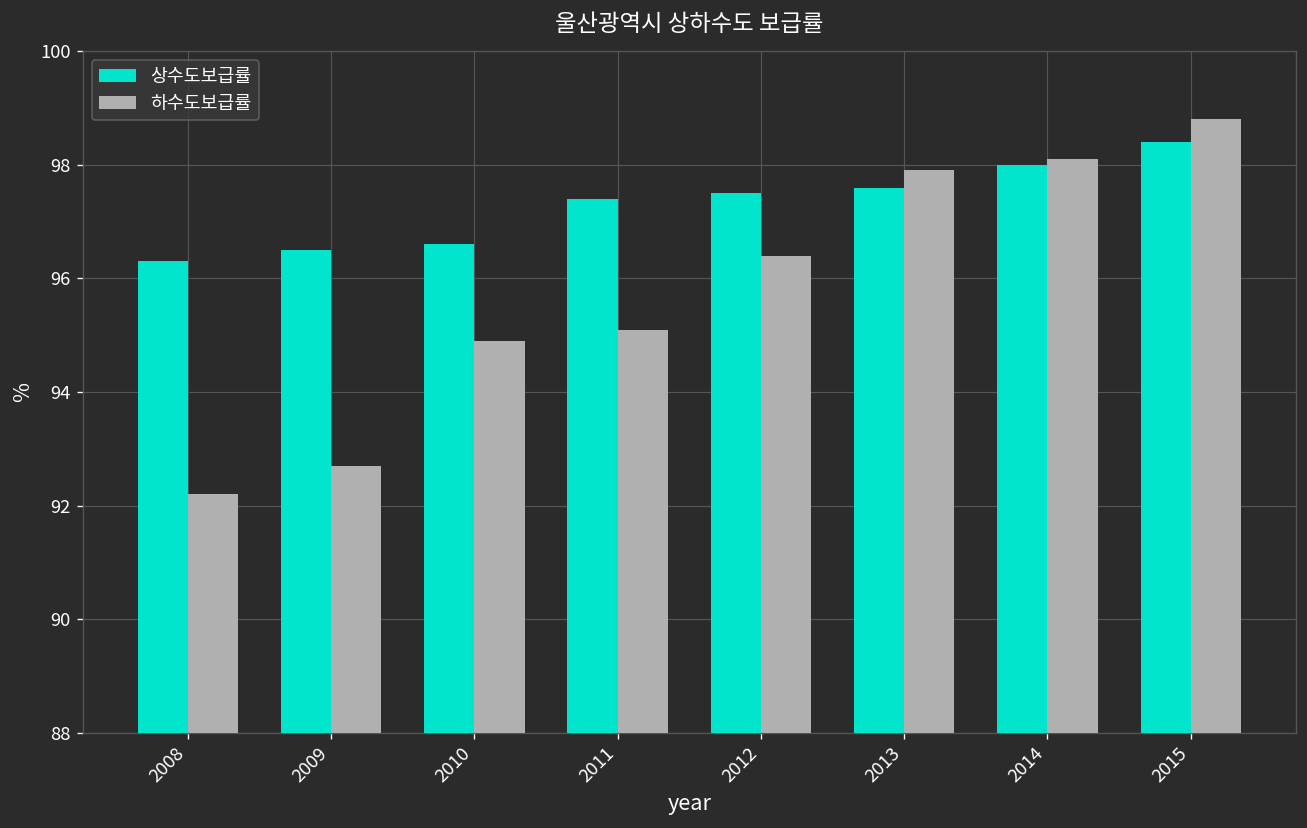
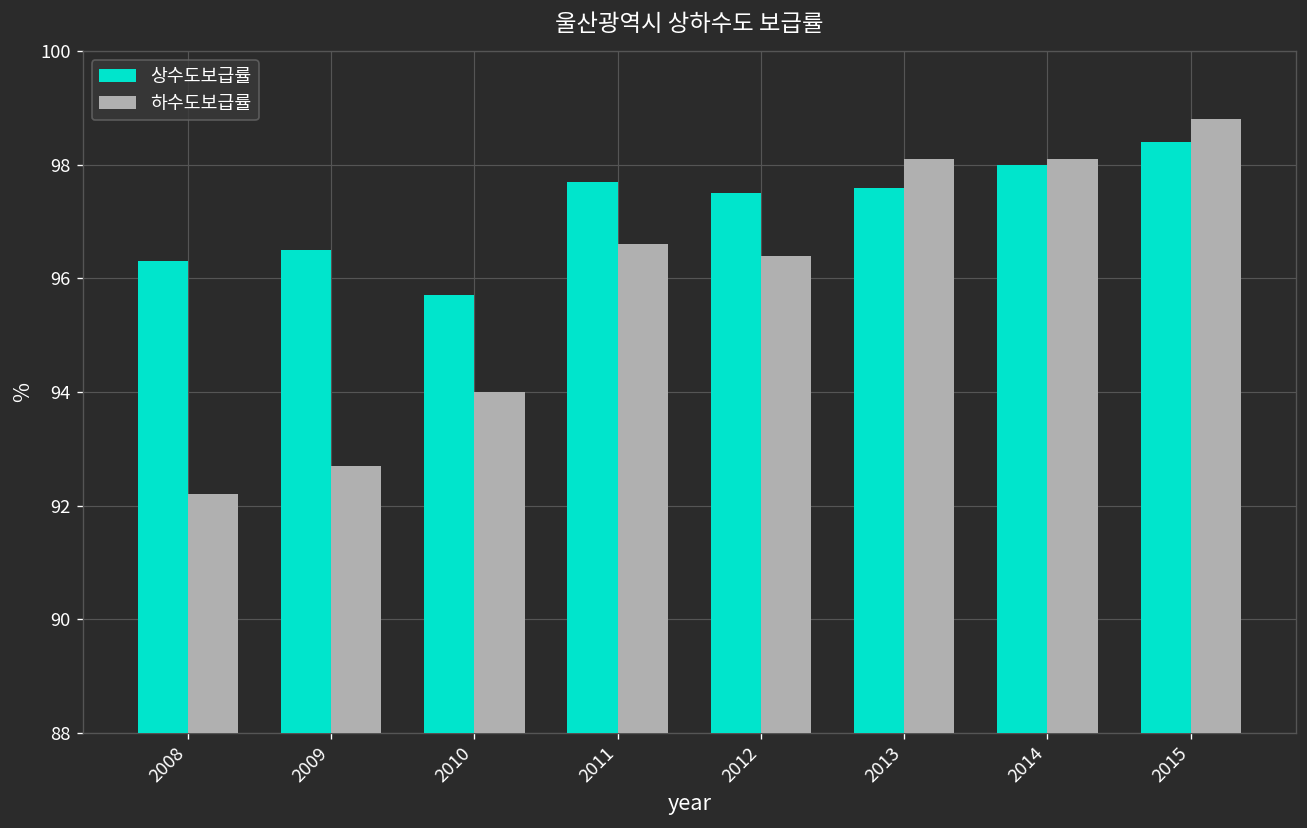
상수도보급률, 2010: 96.6 -> 95.7
하수도보급률, 2010: 94.9 -> 94.0
상수도보급률, 2011: 97.4 -> 97.7
하수도보급률, 2011: 95.1 -> 96.6
하수도보급률, 2013: 97.9 -> 98.1
